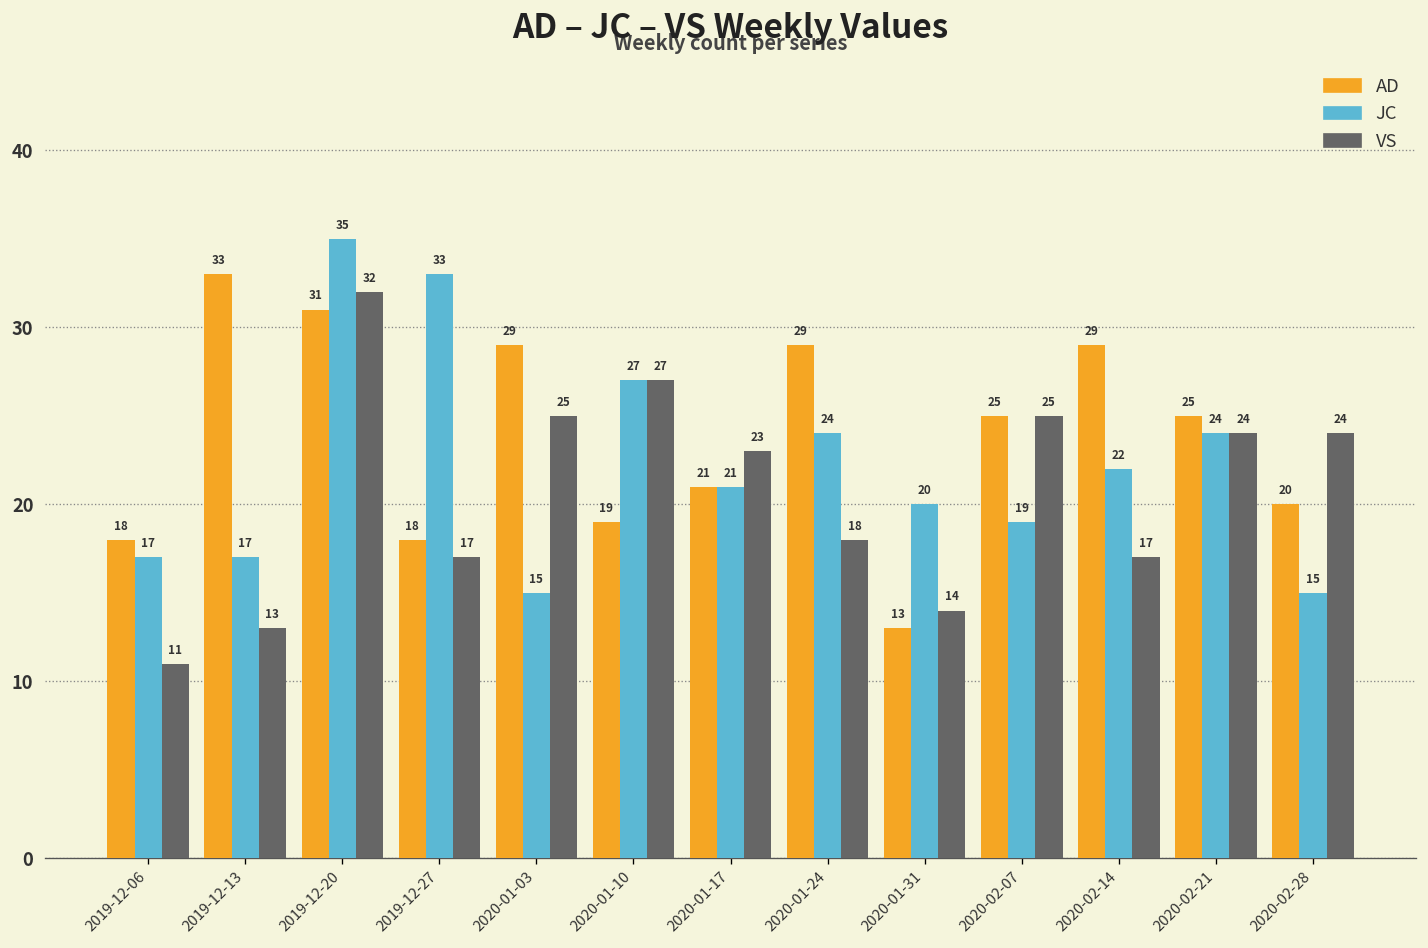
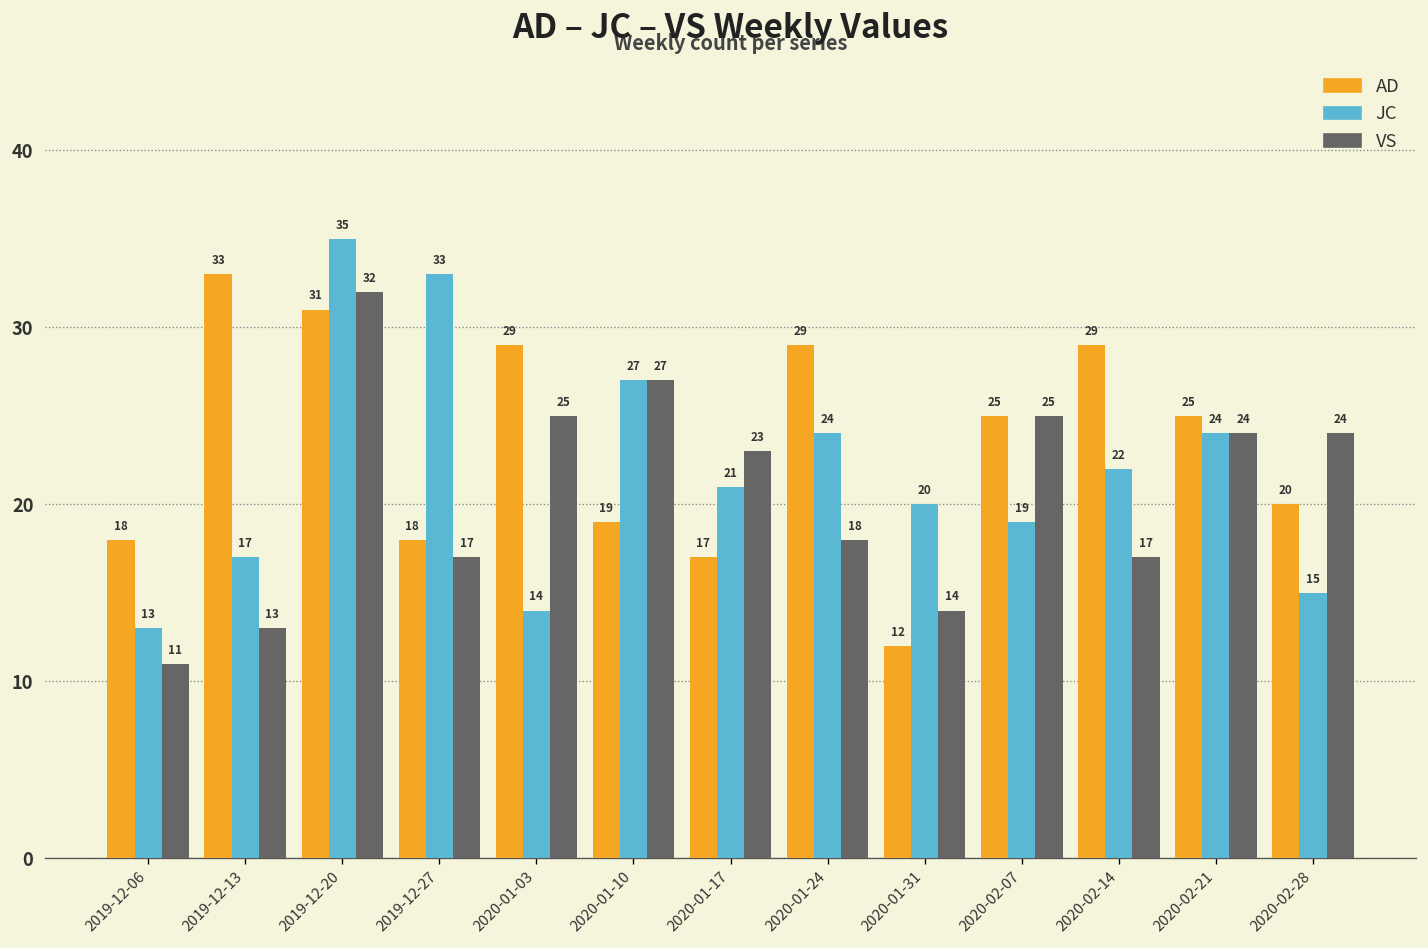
JC, 2019-12-06: 17 -> 13
JC, 2020-01-03: 15 -> 14
AD, 2020-01-17: 21 -> 17
AD, 2020-01-31: 13 -> 12
